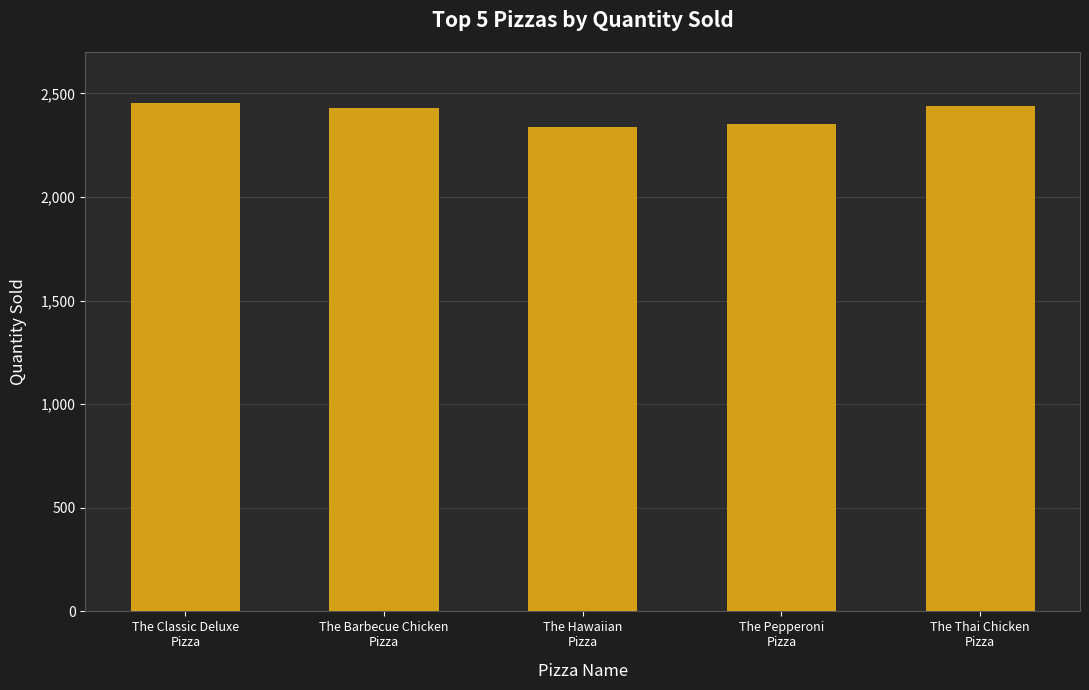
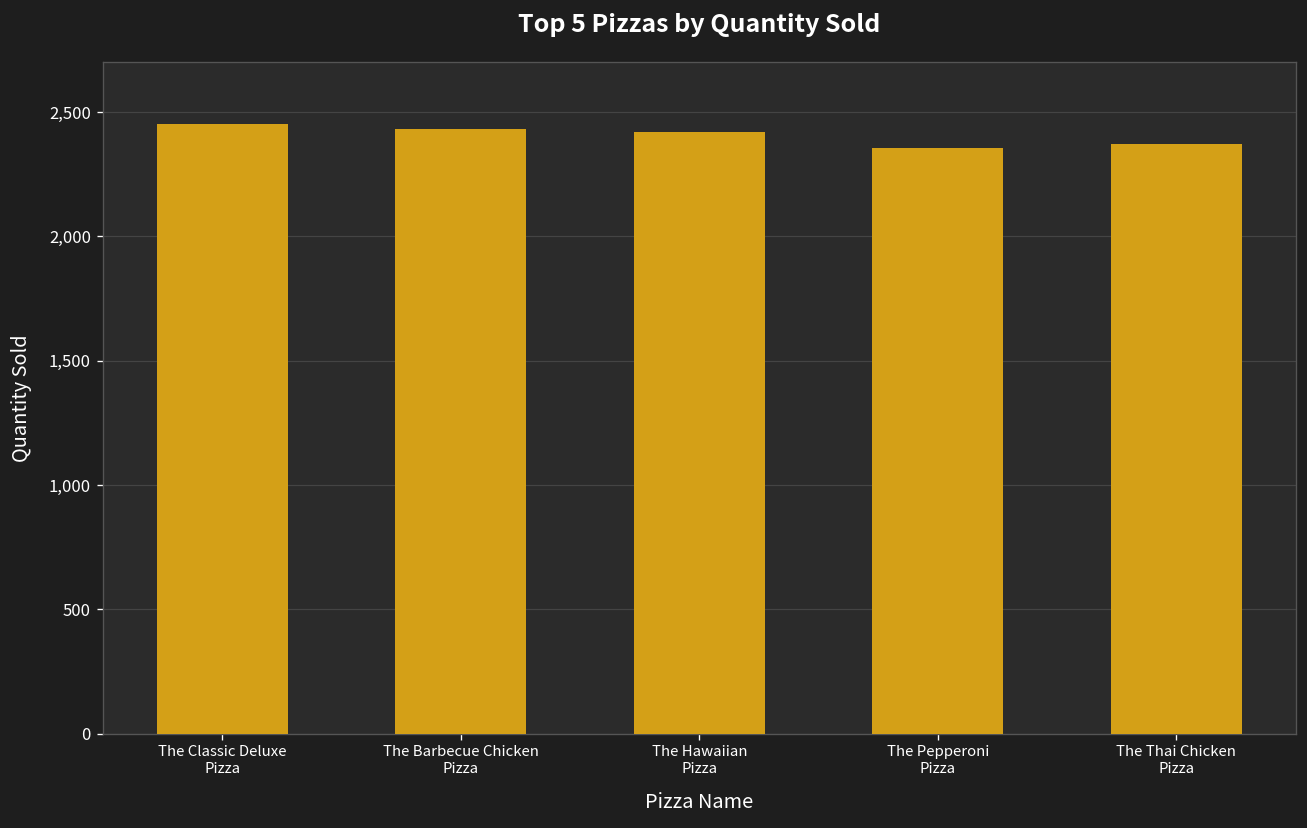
The Hawaiian Pizza: 2,340 -> 2,420
The Thai Chicken Pizza: 2,440 -> 2,370
